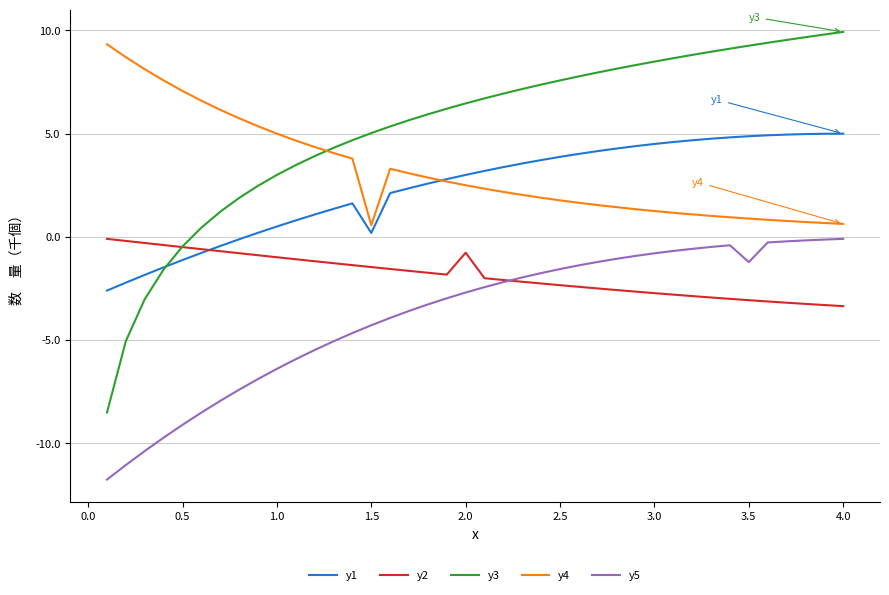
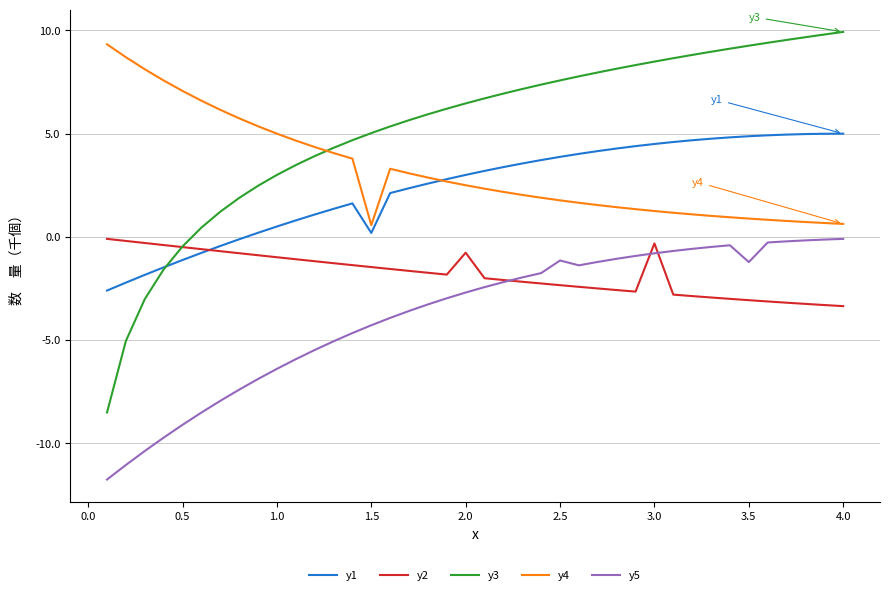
y5, 2.5: -1.6 -> -1.1
y2, 3.0: -2.7 -> -0.3
